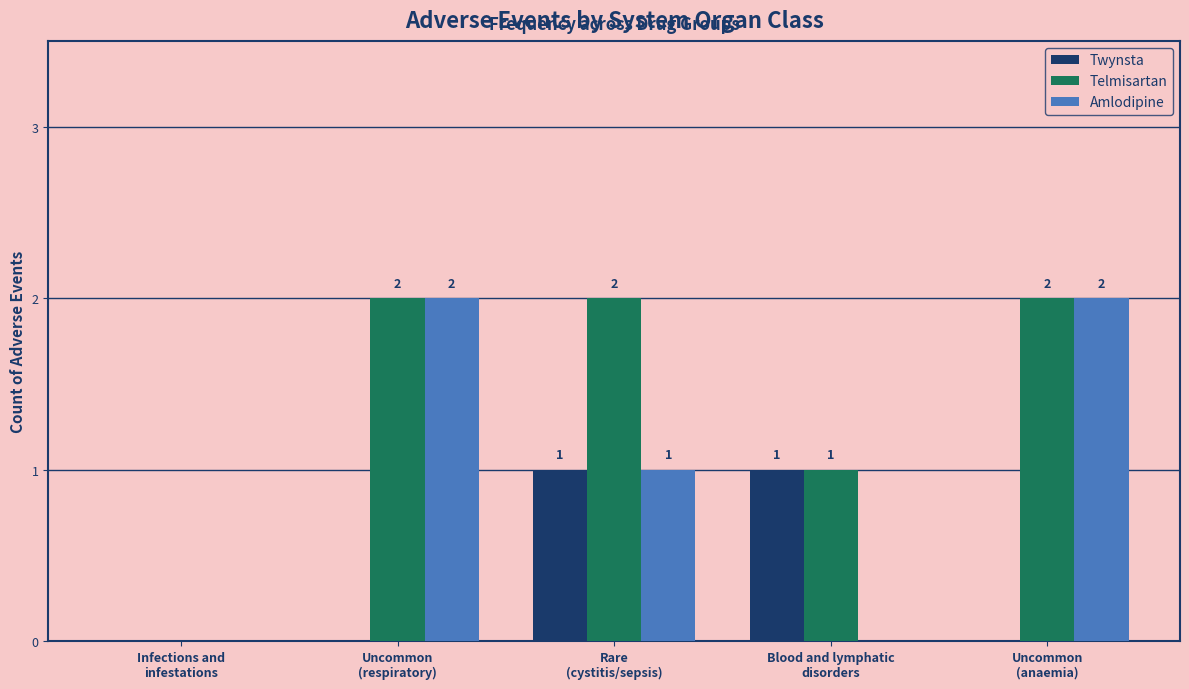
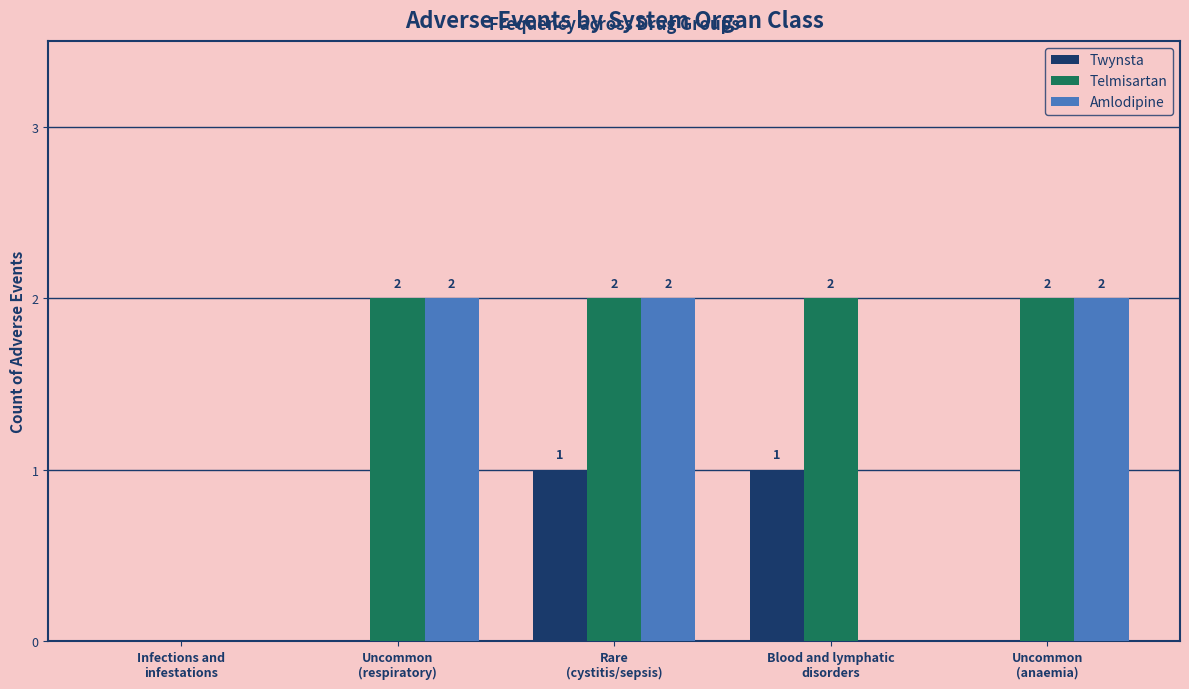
Amlodipine, Rare (cystitis/sepsis): 1 -> 2
Telmisartan, Blood and lymphatic disorders: 1 -> 2
